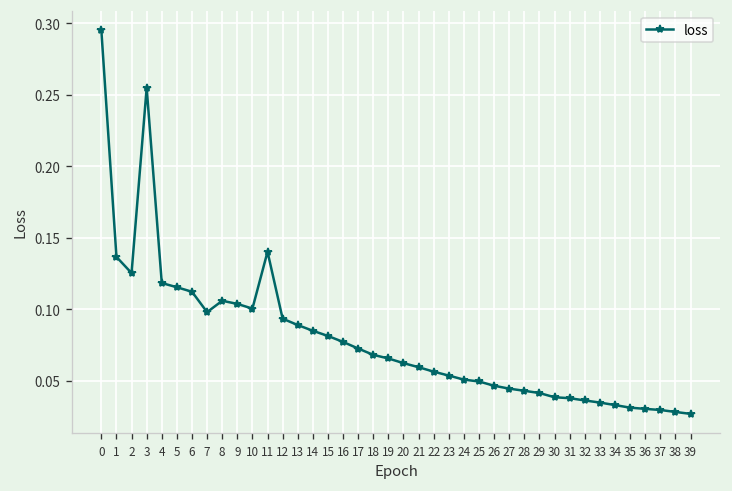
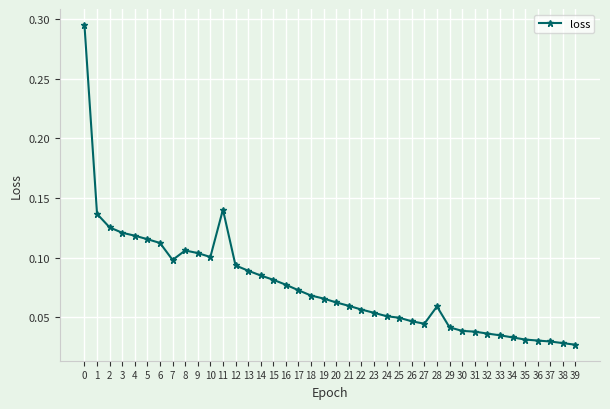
3: 0.255 -> 0.121
28: 0.043 -> 0.059
